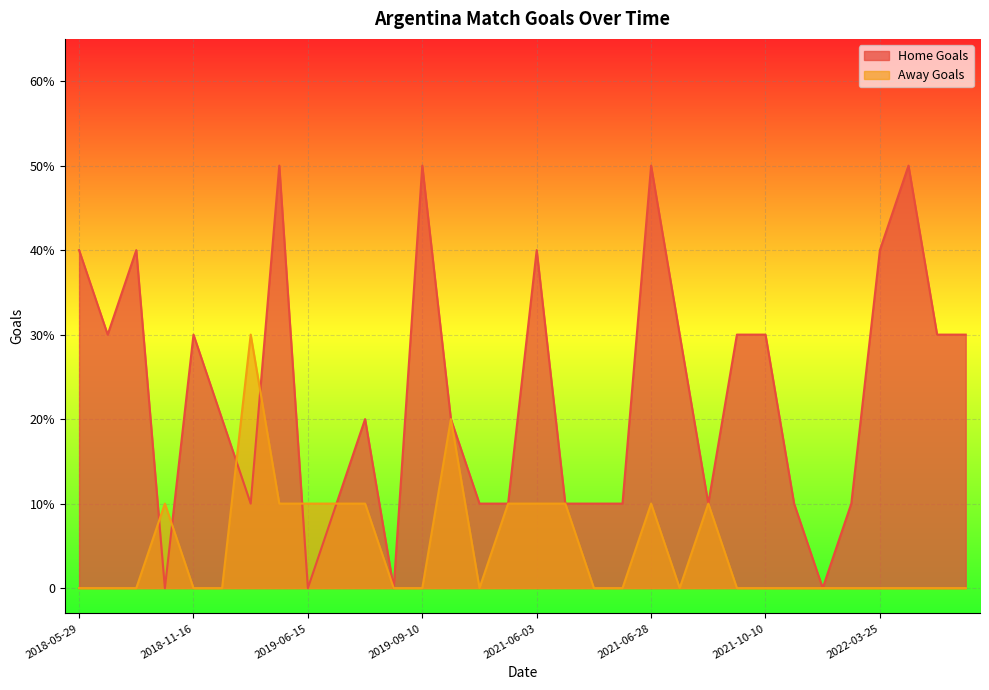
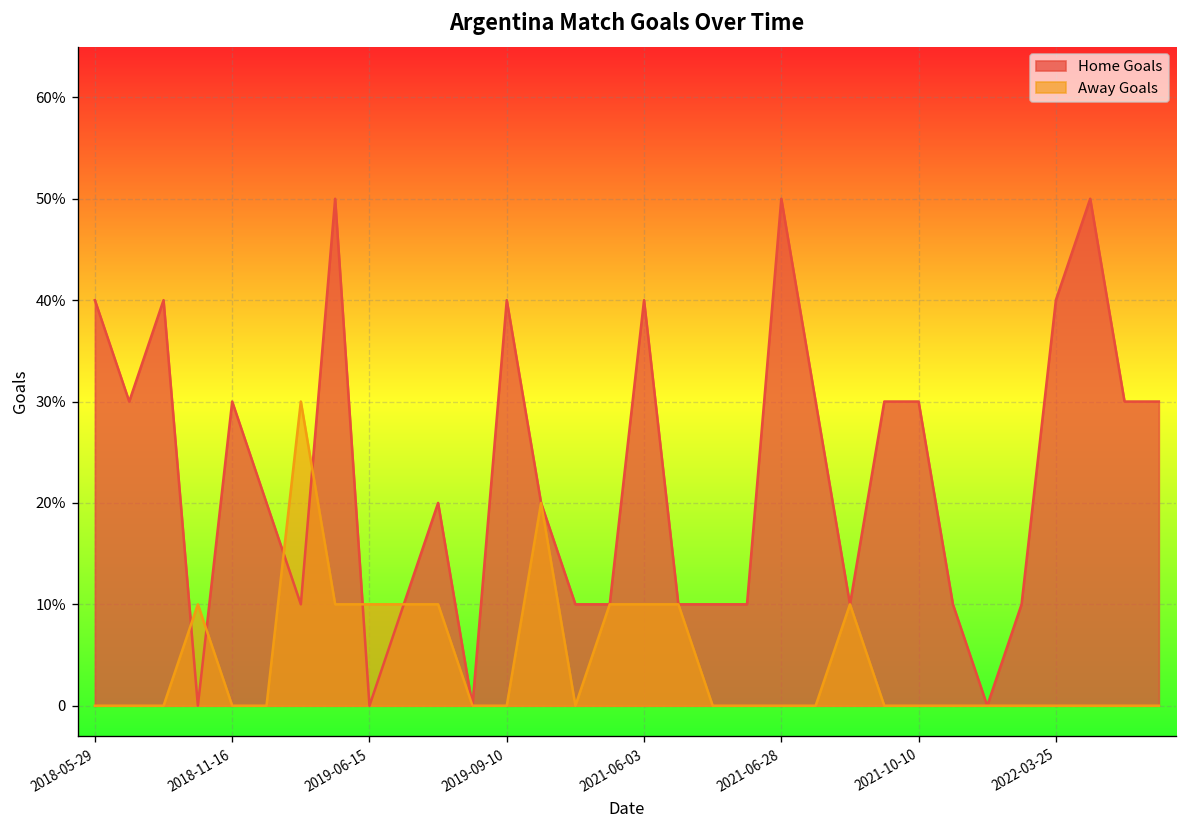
Home Goals, 2019-09-10: 50% -> 40%
Away Goals, 2021-06-28: 10% -> 0%
